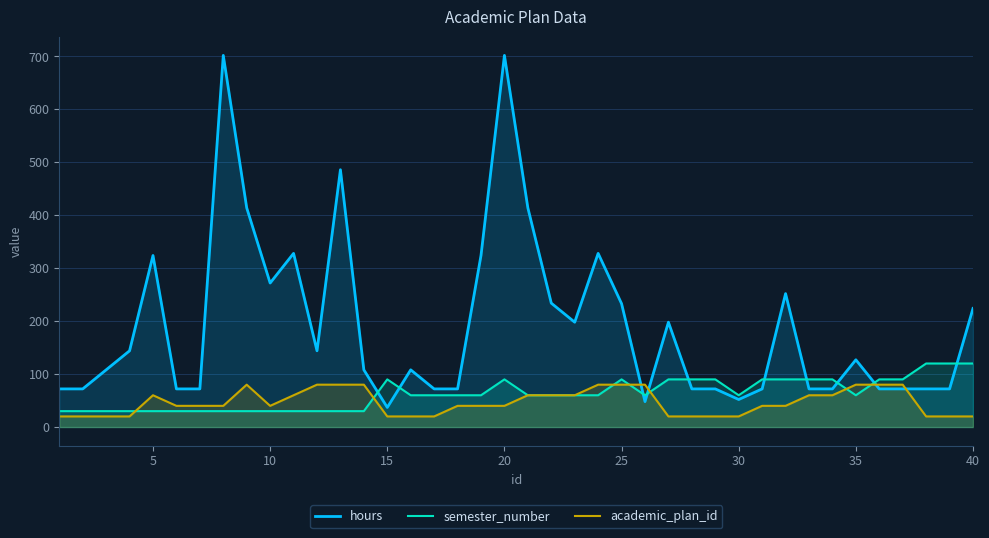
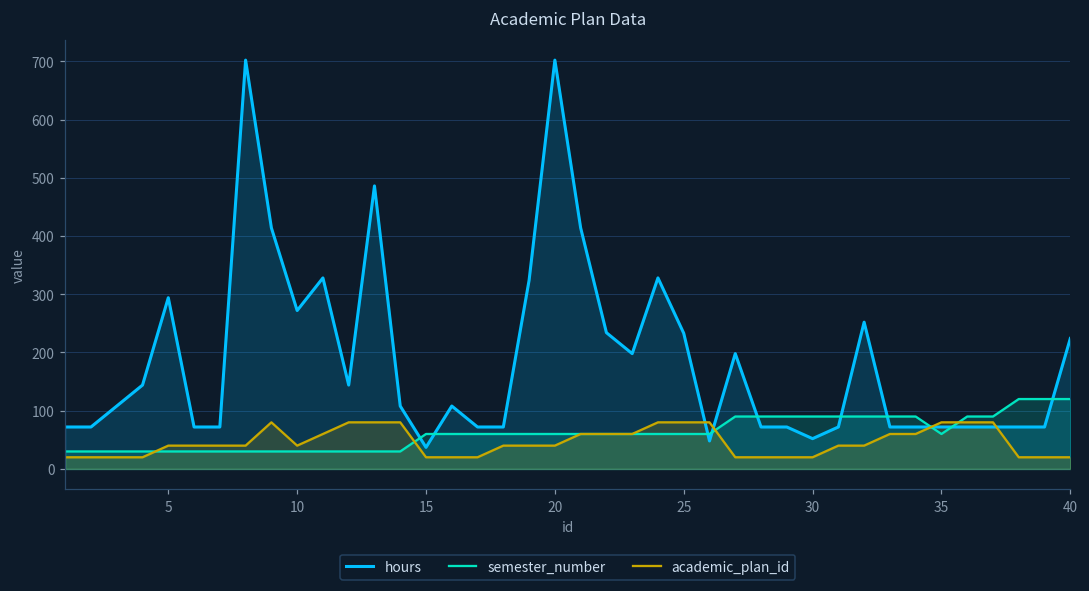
hours, 5: 320 -> 290
academic_plan_id, 5: 60 -> 40
semester_number, 15: 90 -> 60
semester_number, 20: 90 -> 60
semester_number, 25: 90 -> 60
semester_number, 30: 60 -> 90
hours, 35: 130 -> 70
